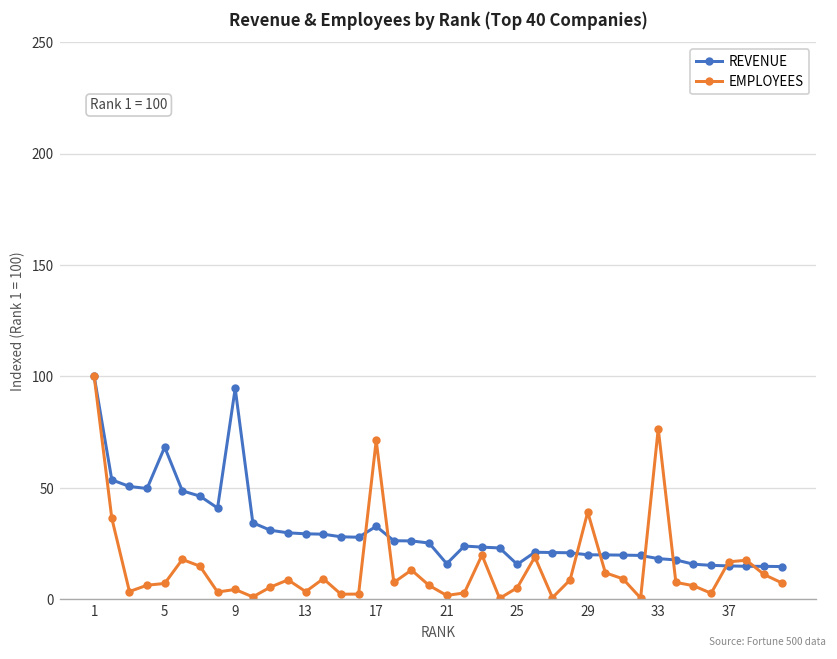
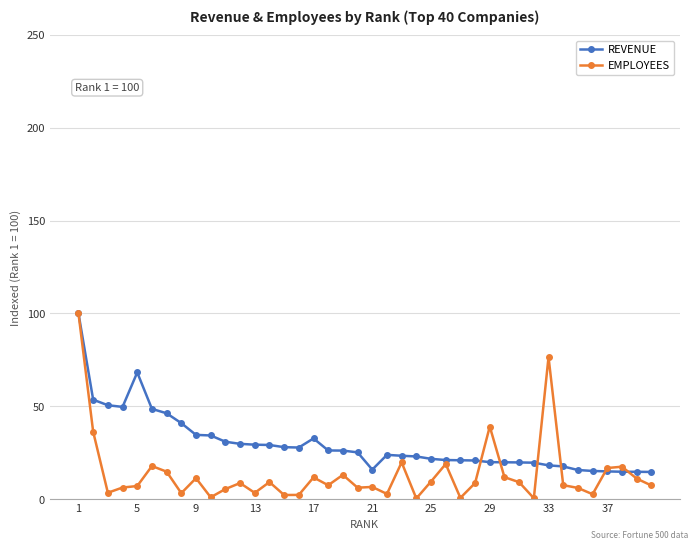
REVENUE, 9: 95 -> 35
EMPLOYEES, 9: 4 -> 11
EMPLOYEES, 17: 71 -> 12
EMPLOYEES, 21: 2 -> 7
REVENUE, 25: 16 -> 22
EMPLOYEES, 25: 5 -> 9
